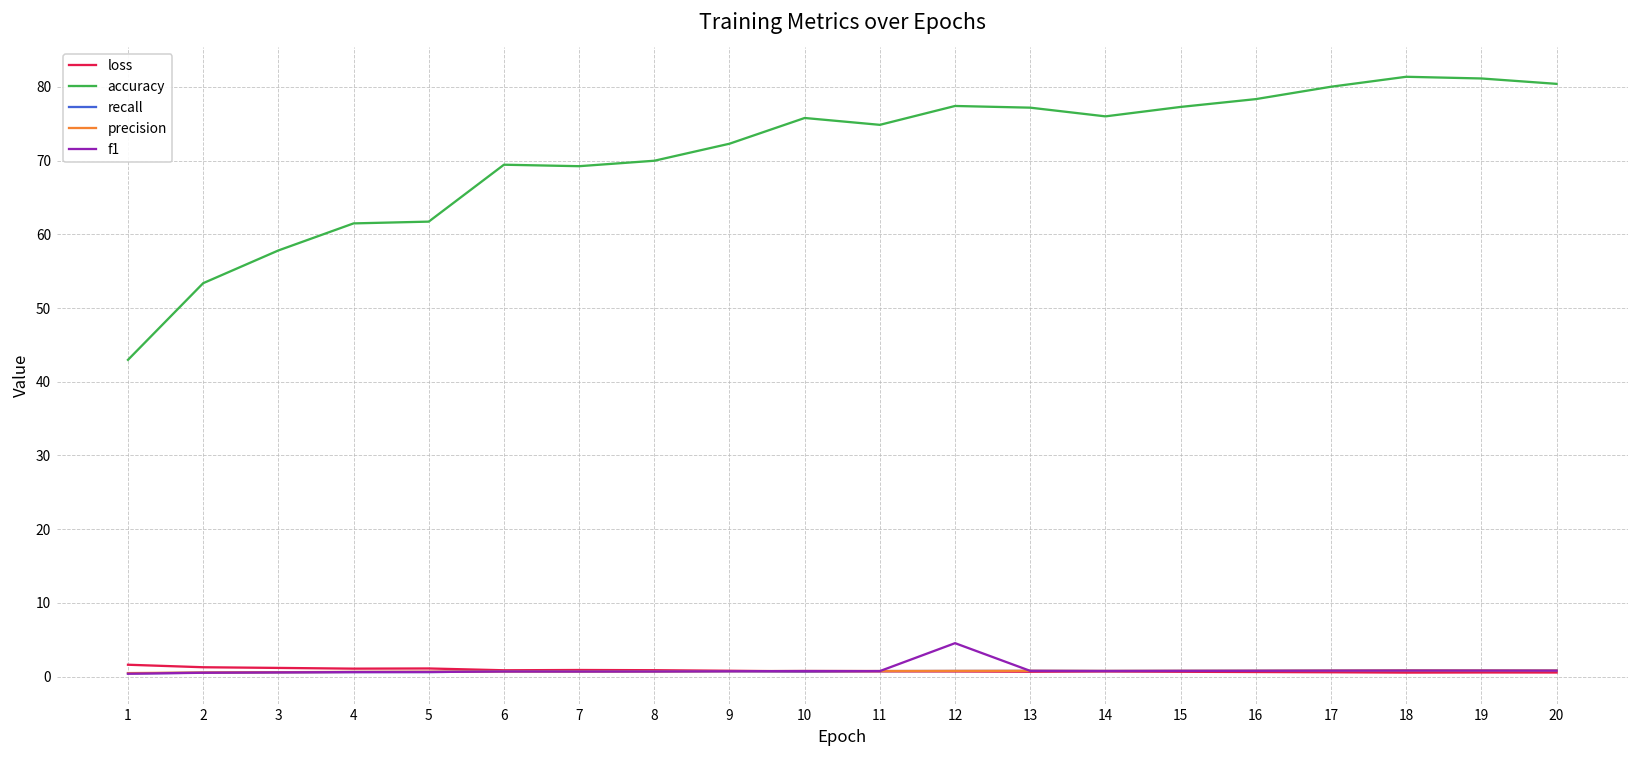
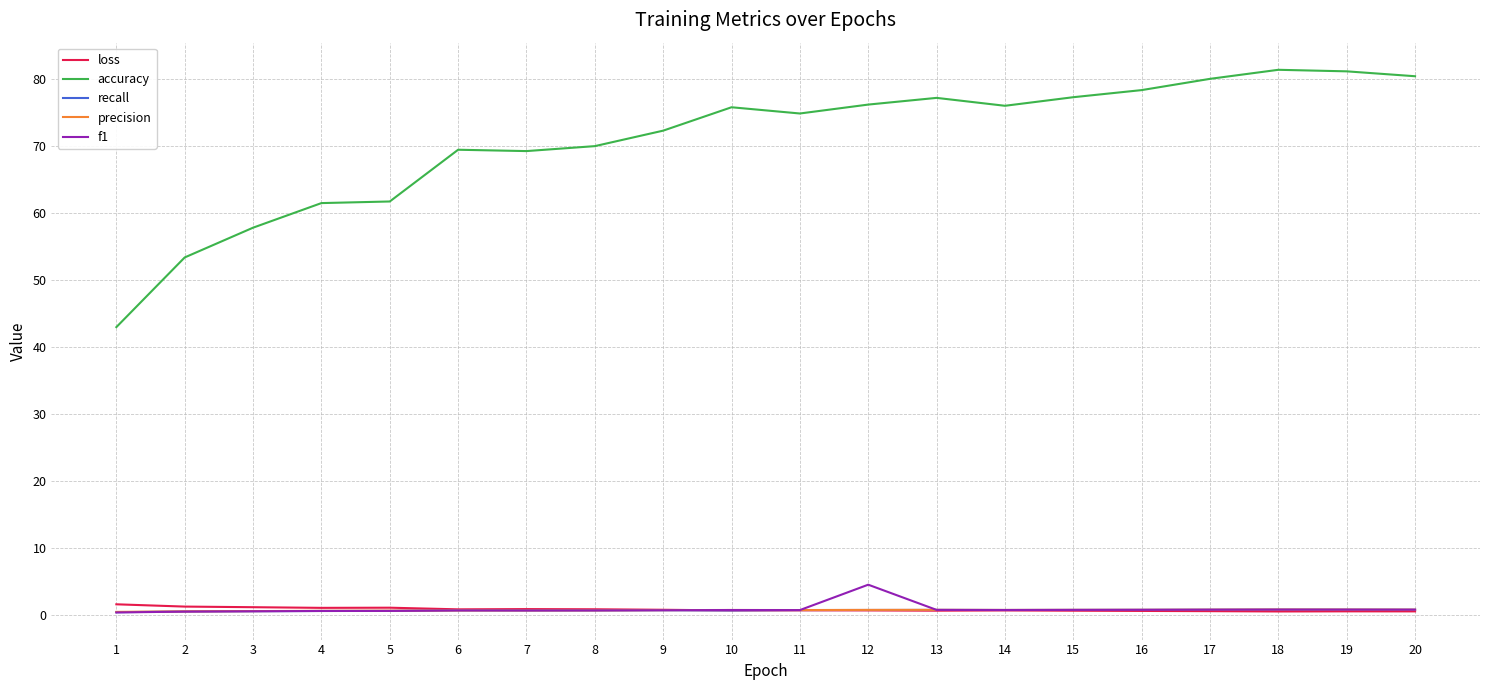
accuracy, 12: 77 -> 76
